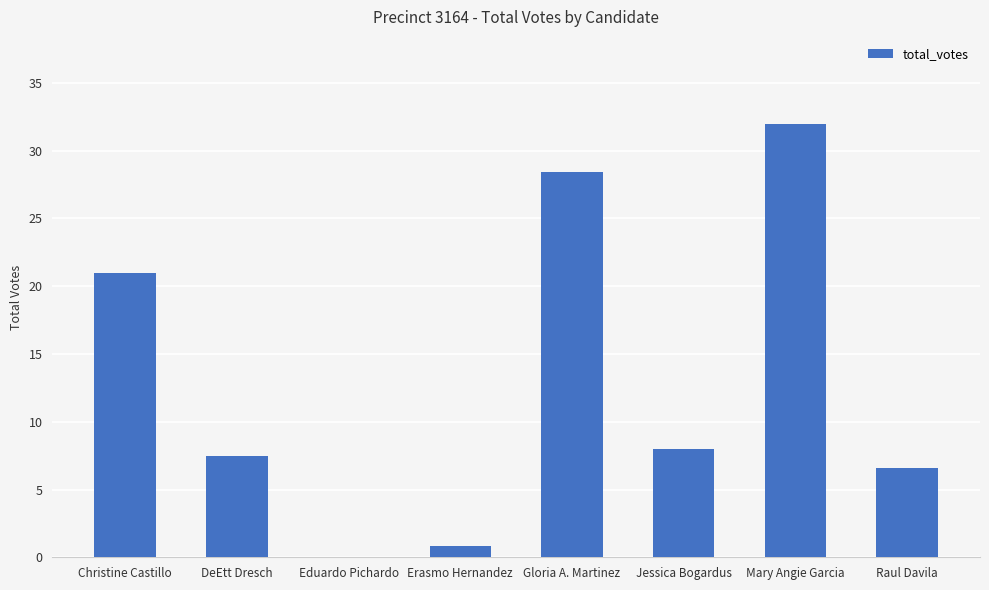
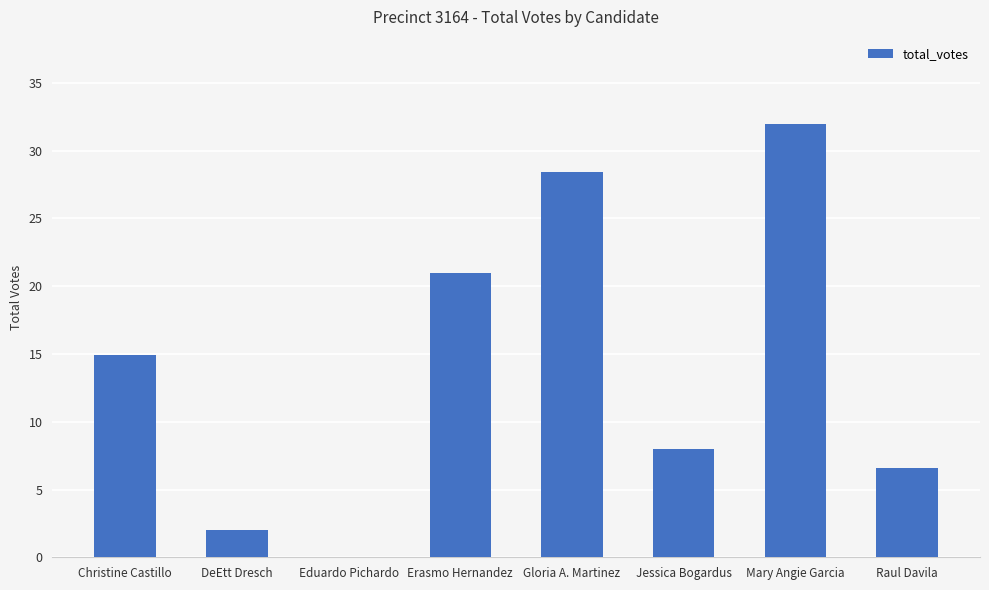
Christine Castillo: 21.0 -> 14.9
DeEtt Dresch: 7.5 -> 2.0
Erasmo Hernandez: 0.8 -> 21.0
